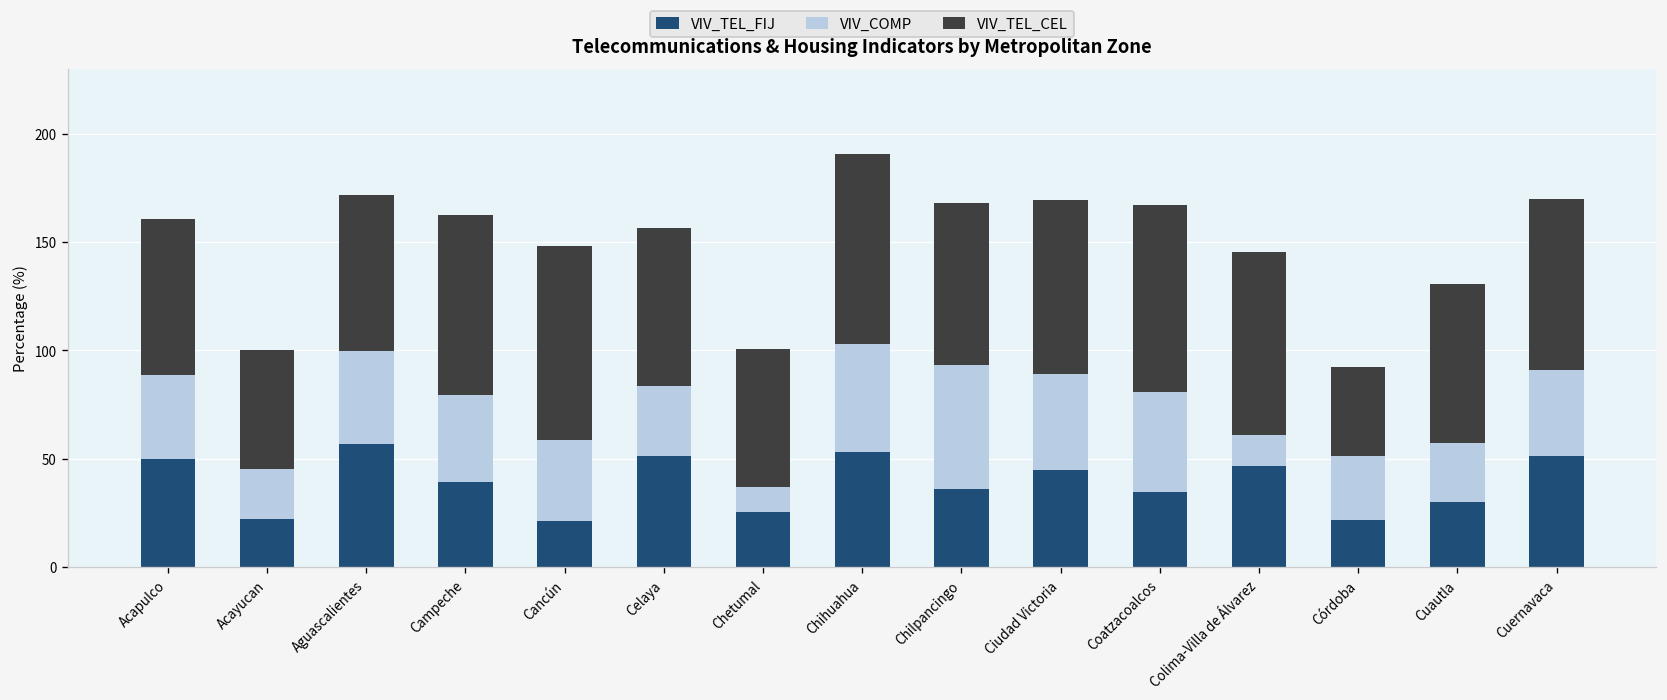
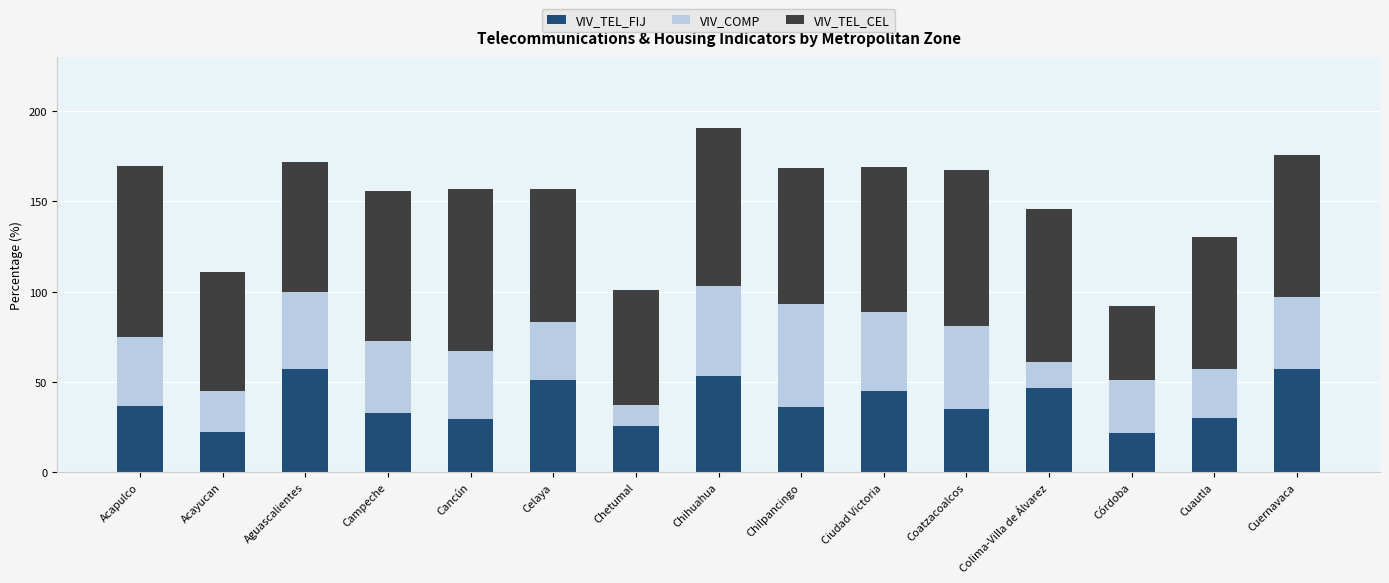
VIV_TEL_FIJ, Acapulco: 50 -> 37
VIV_TEL_CEL, Acapulco: 72 -> 94
VIV_TEL_CEL, Acayucan: 55 -> 66
VIV_TEL_FIJ, Campeche: 39 -> 33
VIV_TEL_FIJ, Cancún: 21 -> 30
VIV_TEL_FIJ, Cuernavaca: 51 -> 57
